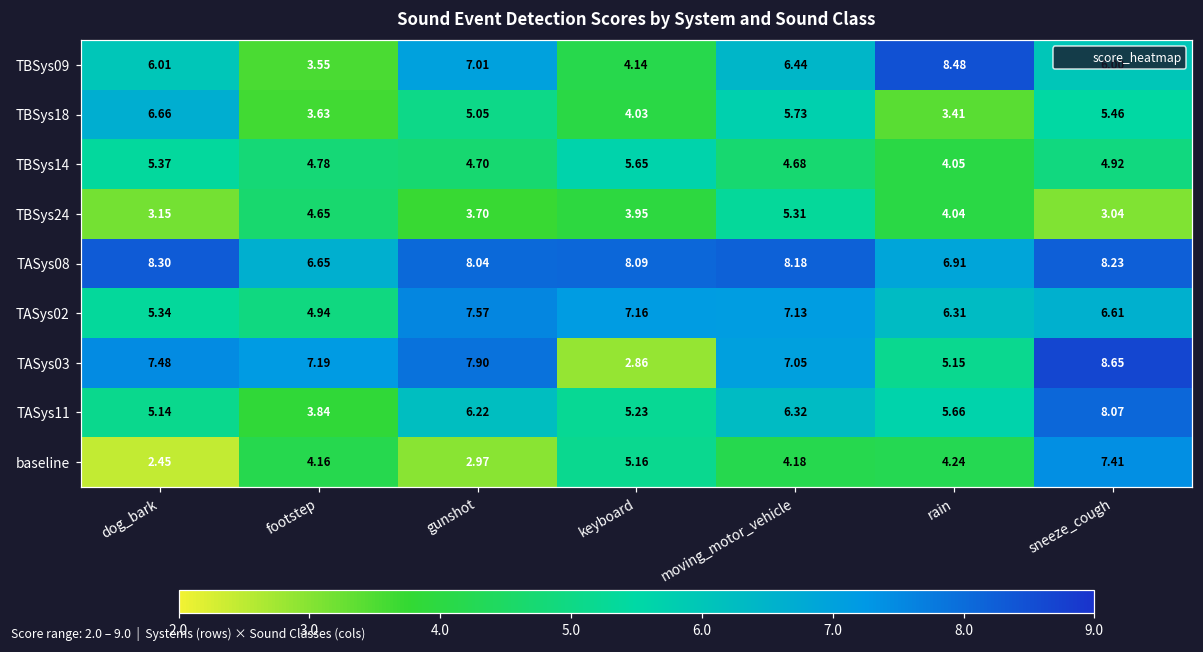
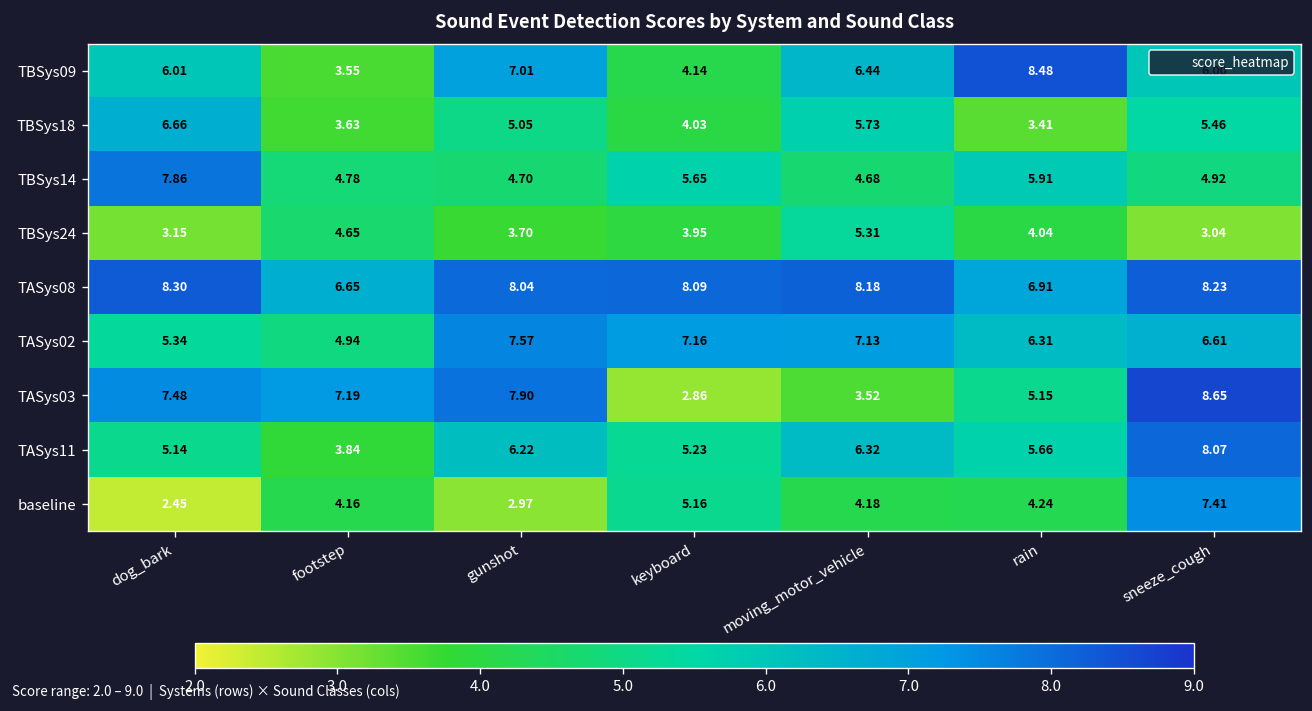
TBSys14, dog_bark: 5.37 -> 7.86
TBSys14, rain: 4.05 -> 5.91
TASys03, moving_motor_vehicle: 7.05 -> 3.52
